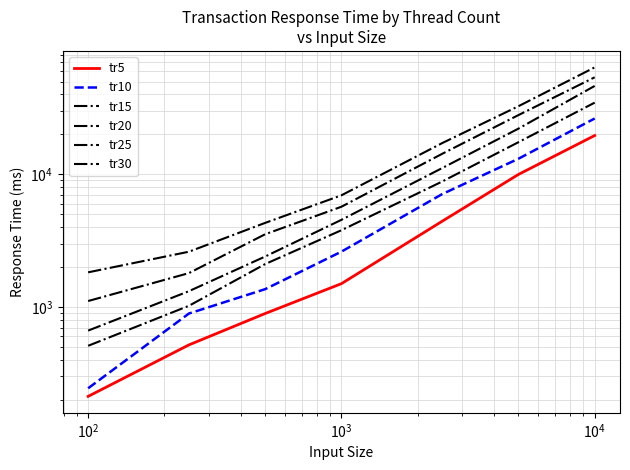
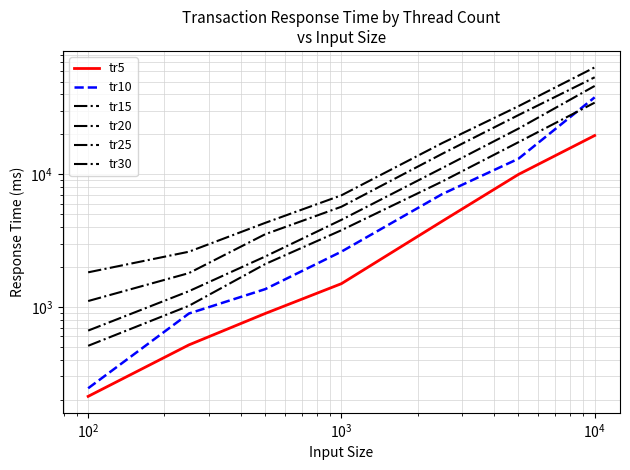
tr10, 10^4: 26000 -> 38000
